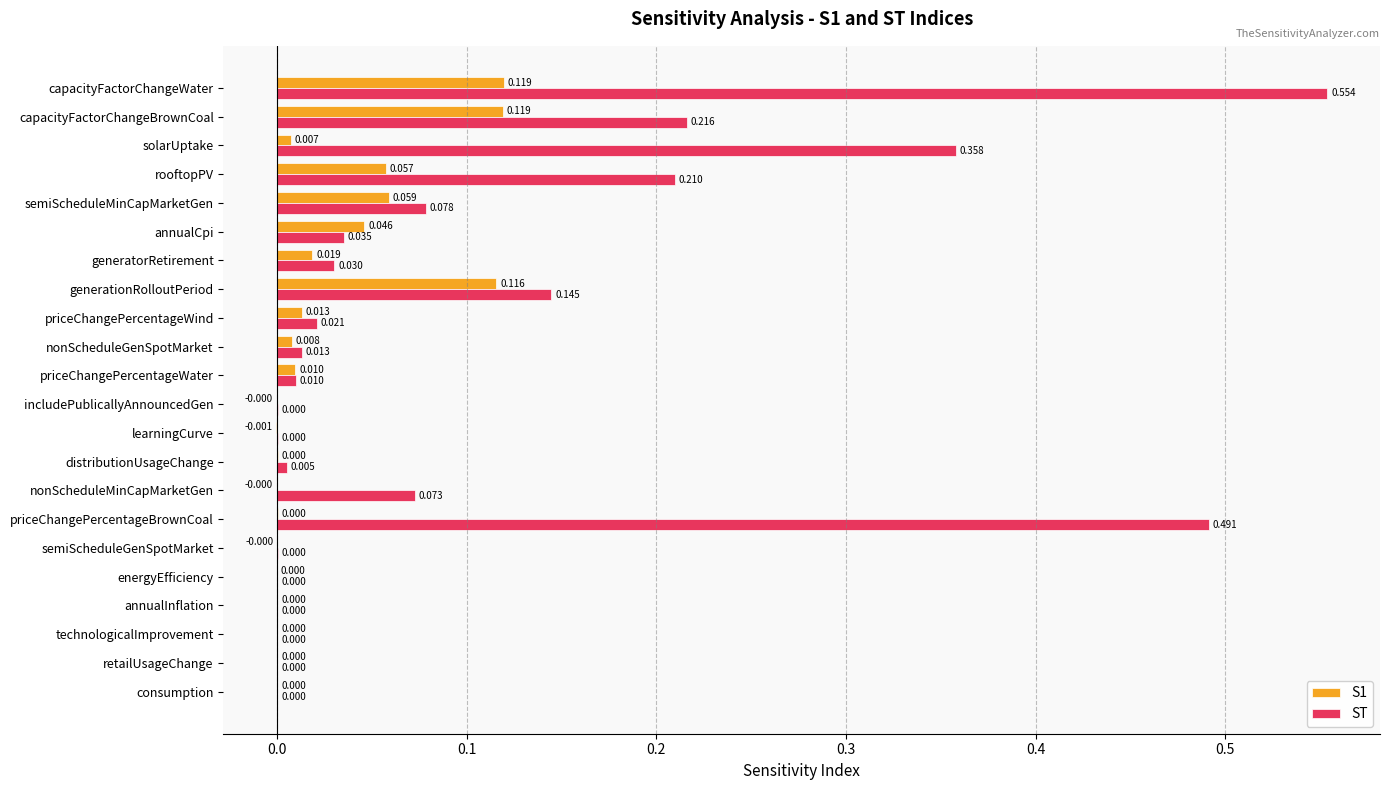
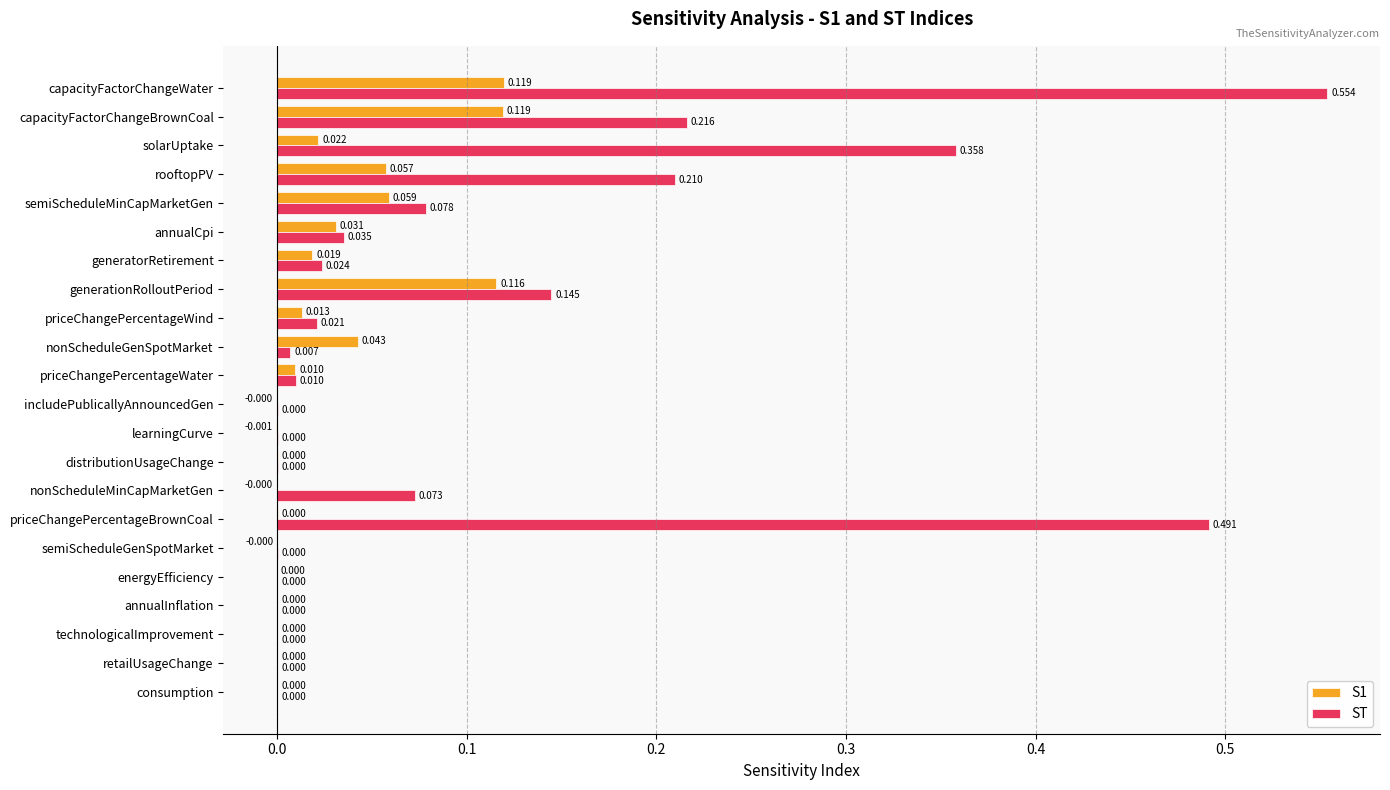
S1, solarUptake: 0.007 -> 0.022
S1, annualCpi: 0.046 -> 0.031
ST, generatorRetirement: 0.030 -> 0.024
S1, nonScheduleGenSpotMarket: 0.008 -> 0.043
ST, nonScheduleGenSpotMarket: 0.013 -> 0.007
ST, distributionUsageChange: 0.005 -> 0.000
